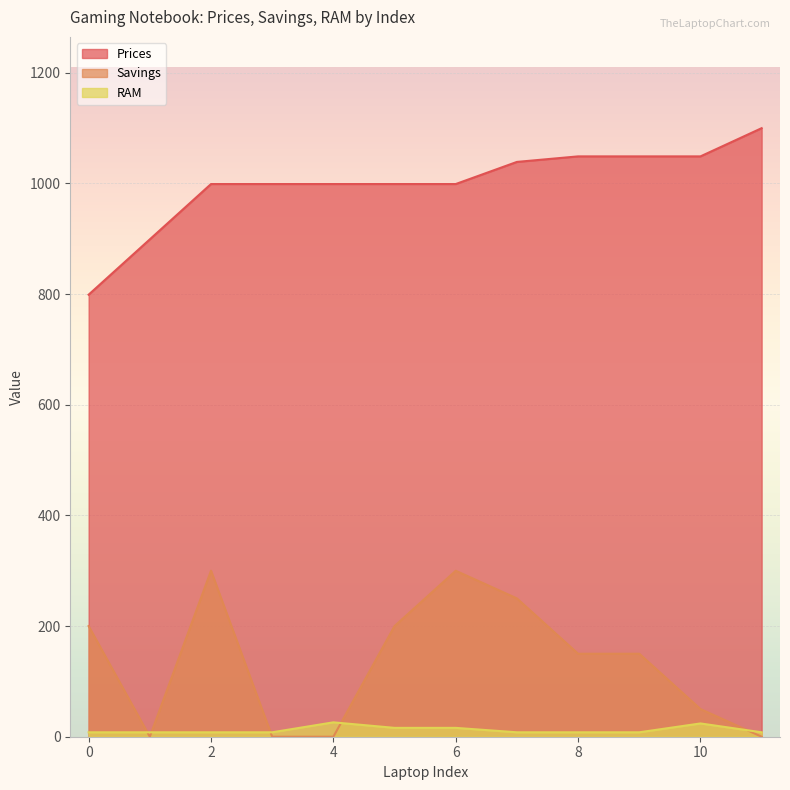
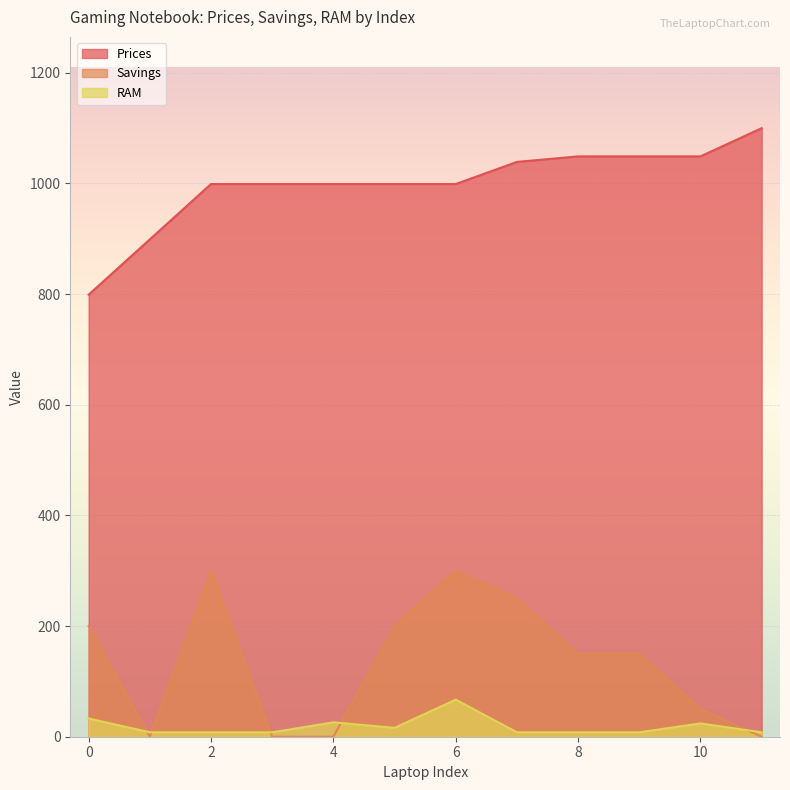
RAM, 0: 10 -> 30
RAM, 6: 20 -> 70
